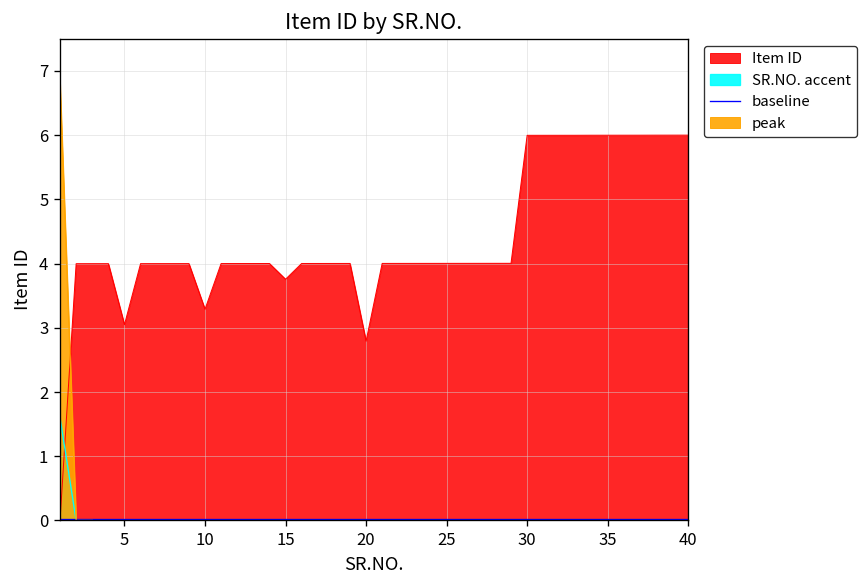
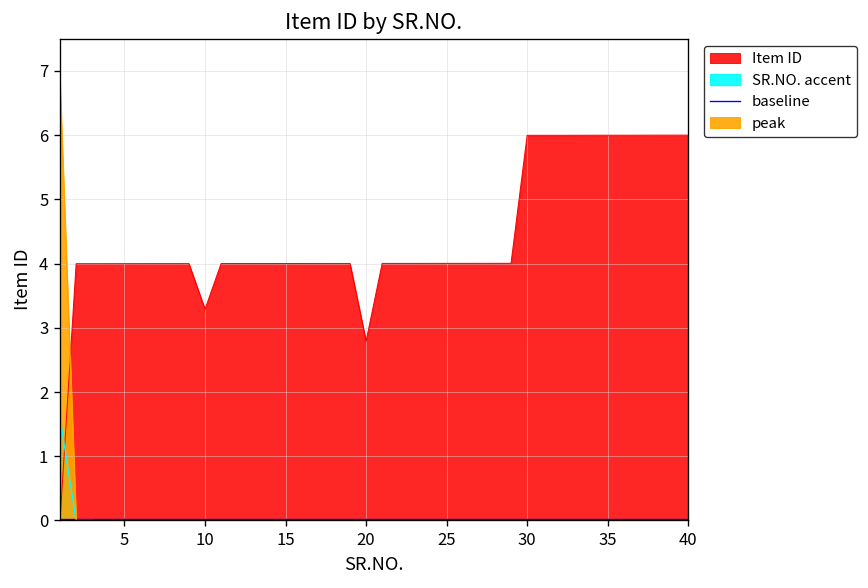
Item ID, 5: 3.0 -> 4.0
Item ID, 15: 3.8 -> 4.0
